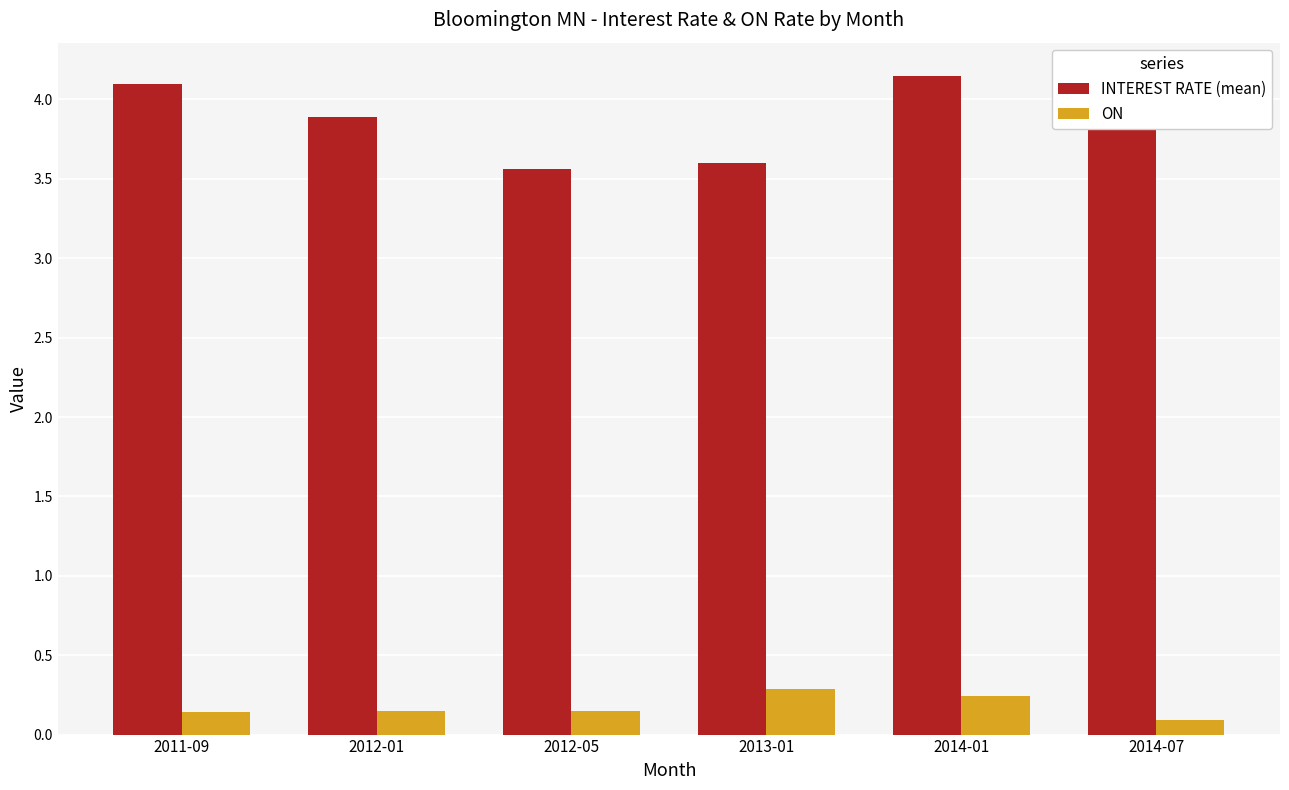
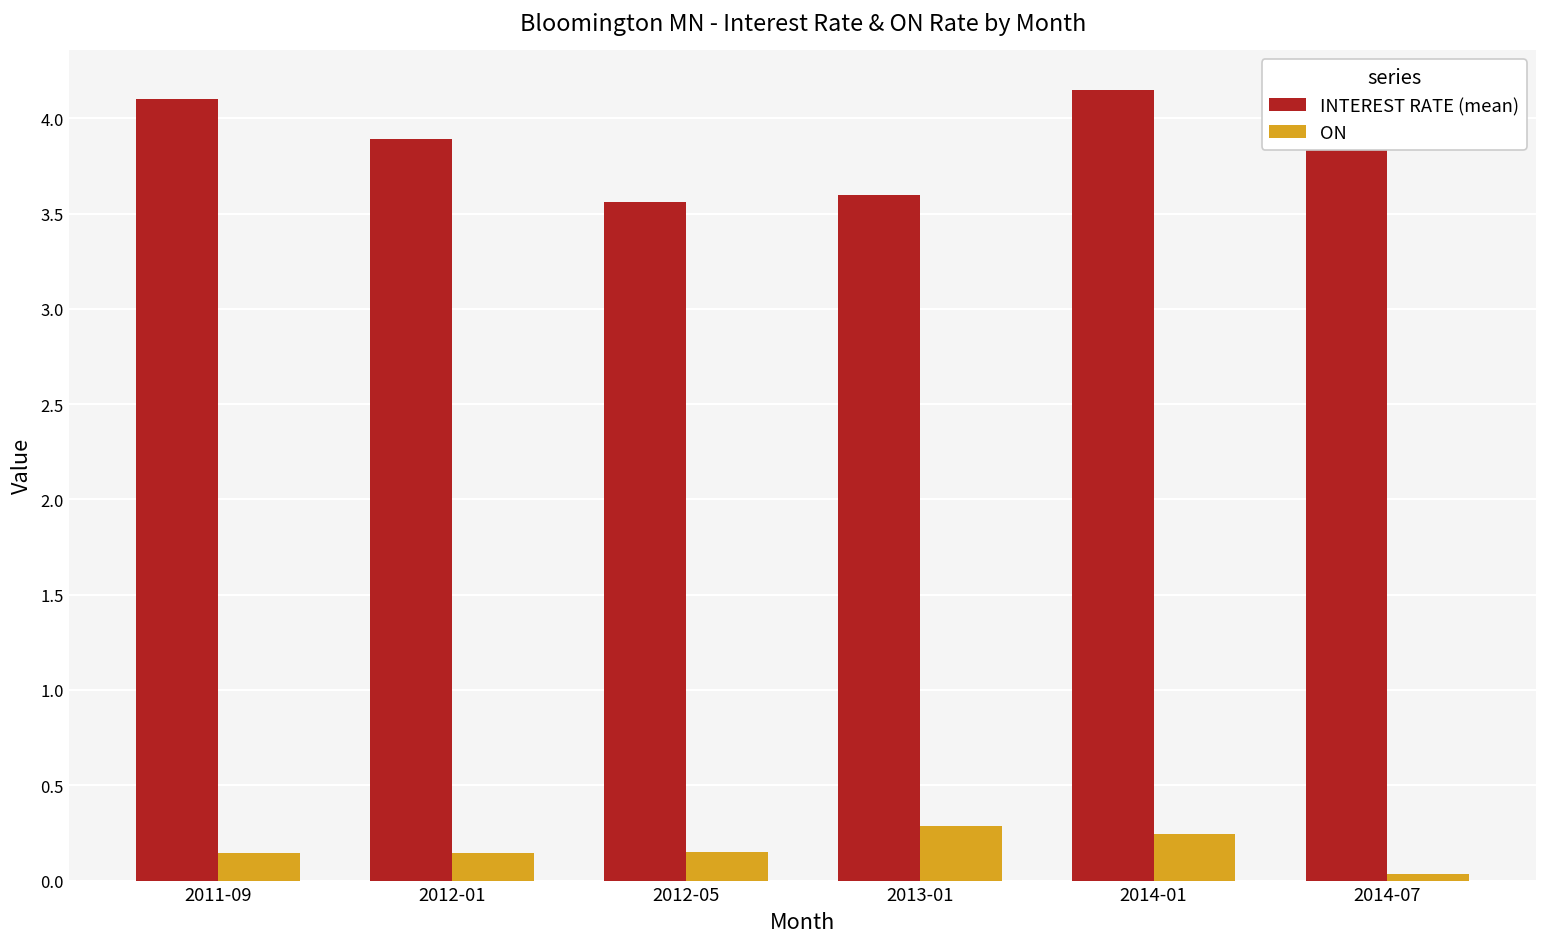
ON, 2014-07: 0.09 -> 0.03
